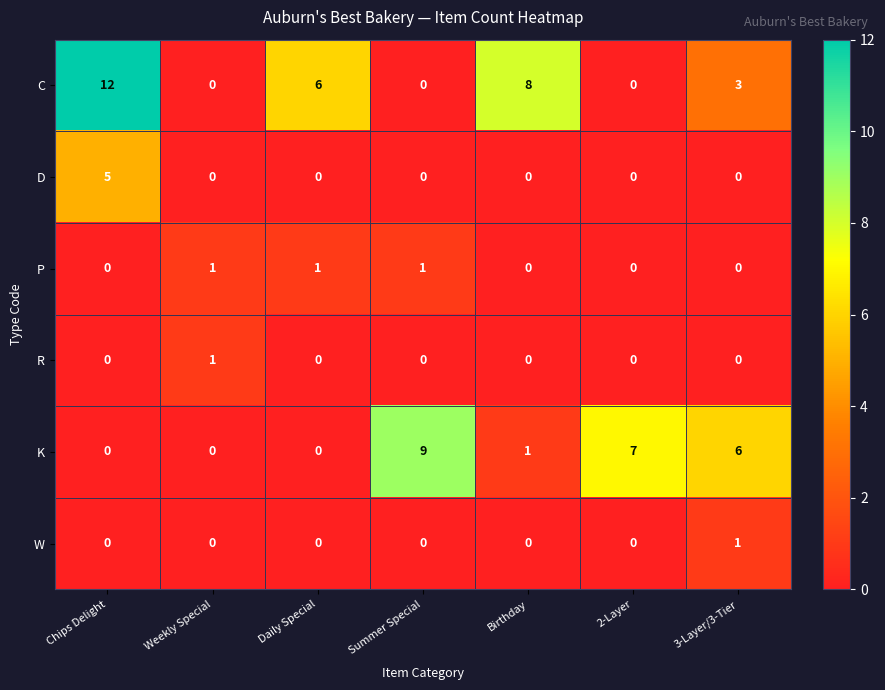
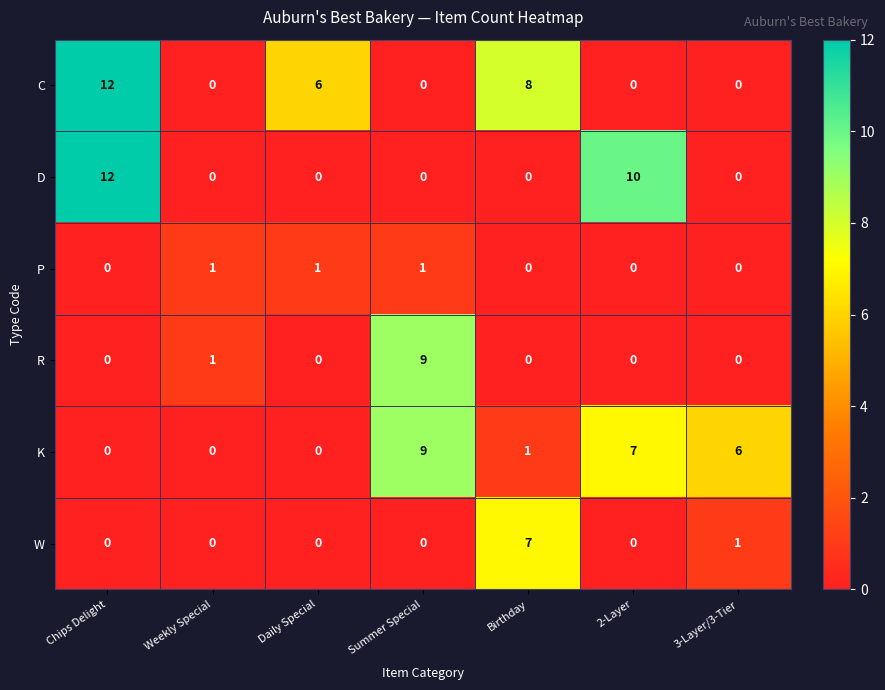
C, 3-Layer/3-Tier: 3 -> 0
D, Chips Delight: 5 -> 12
D, 2-Layer: 0 -> 10
R, Summer Special: 0 -> 9
W, Birthday: 0 -> 7
